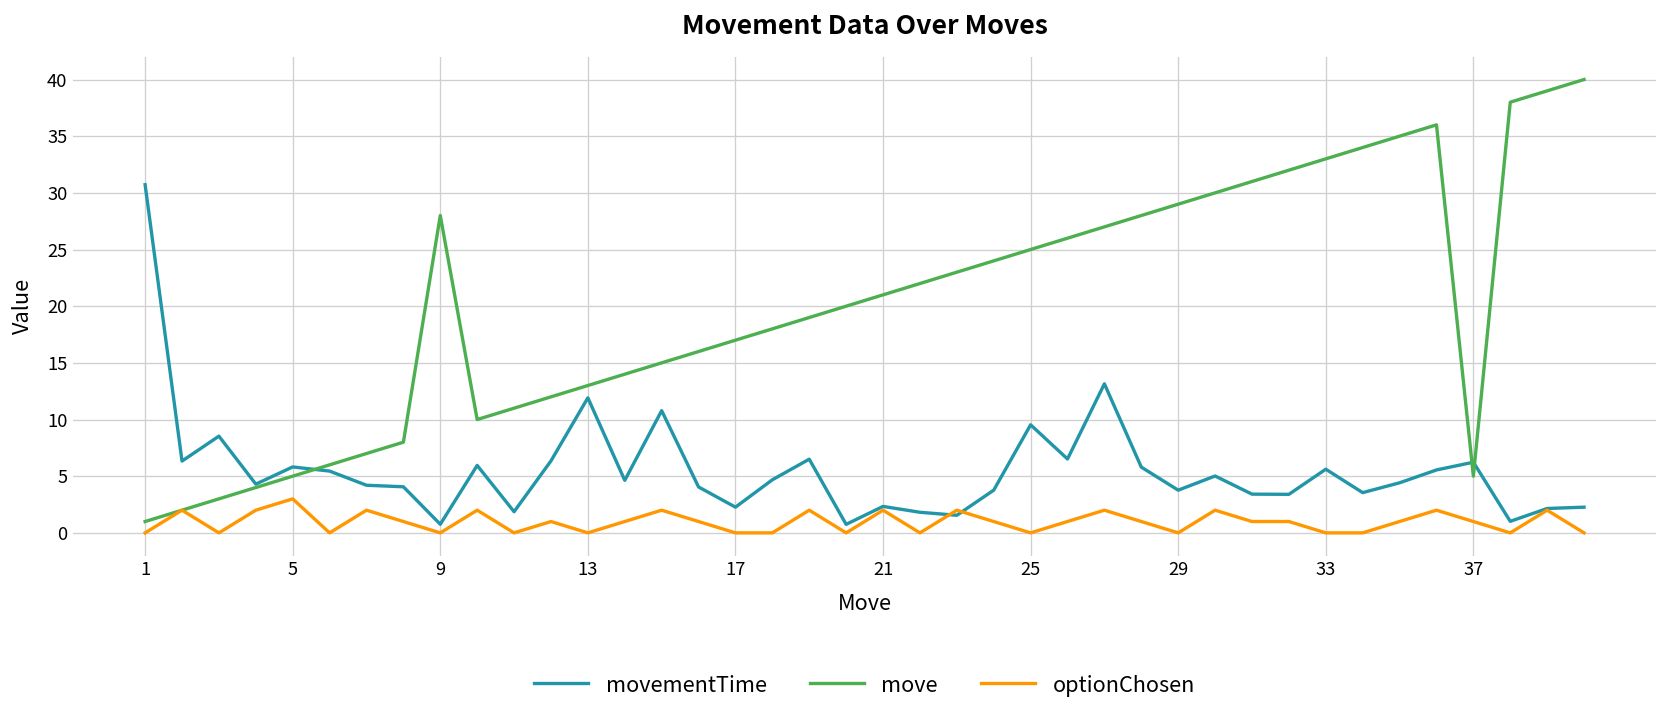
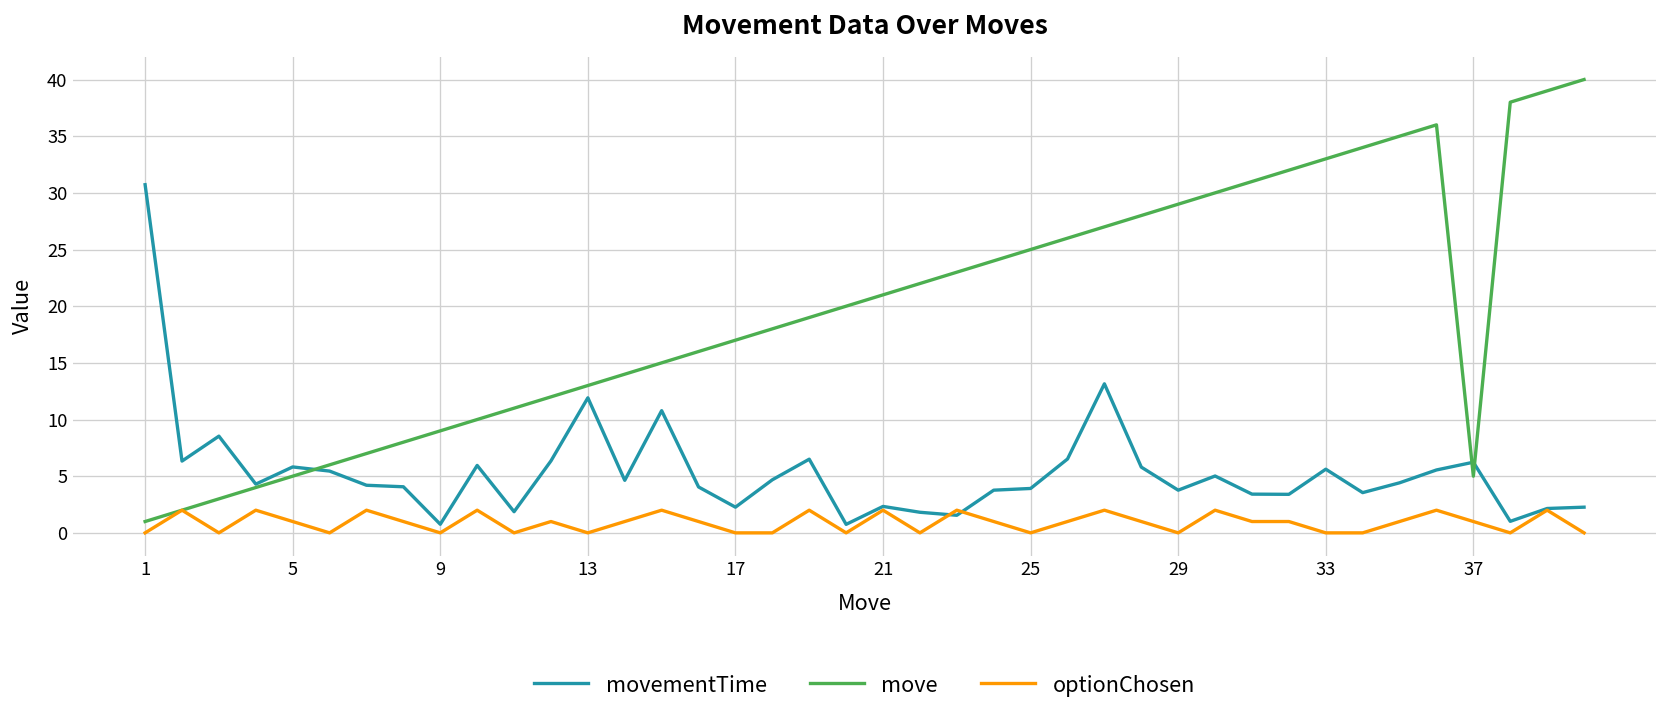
optionChosen, 5: 3 -> 1
move, 9: 28 -> 9
movementTime, 25: 10 -> 4
